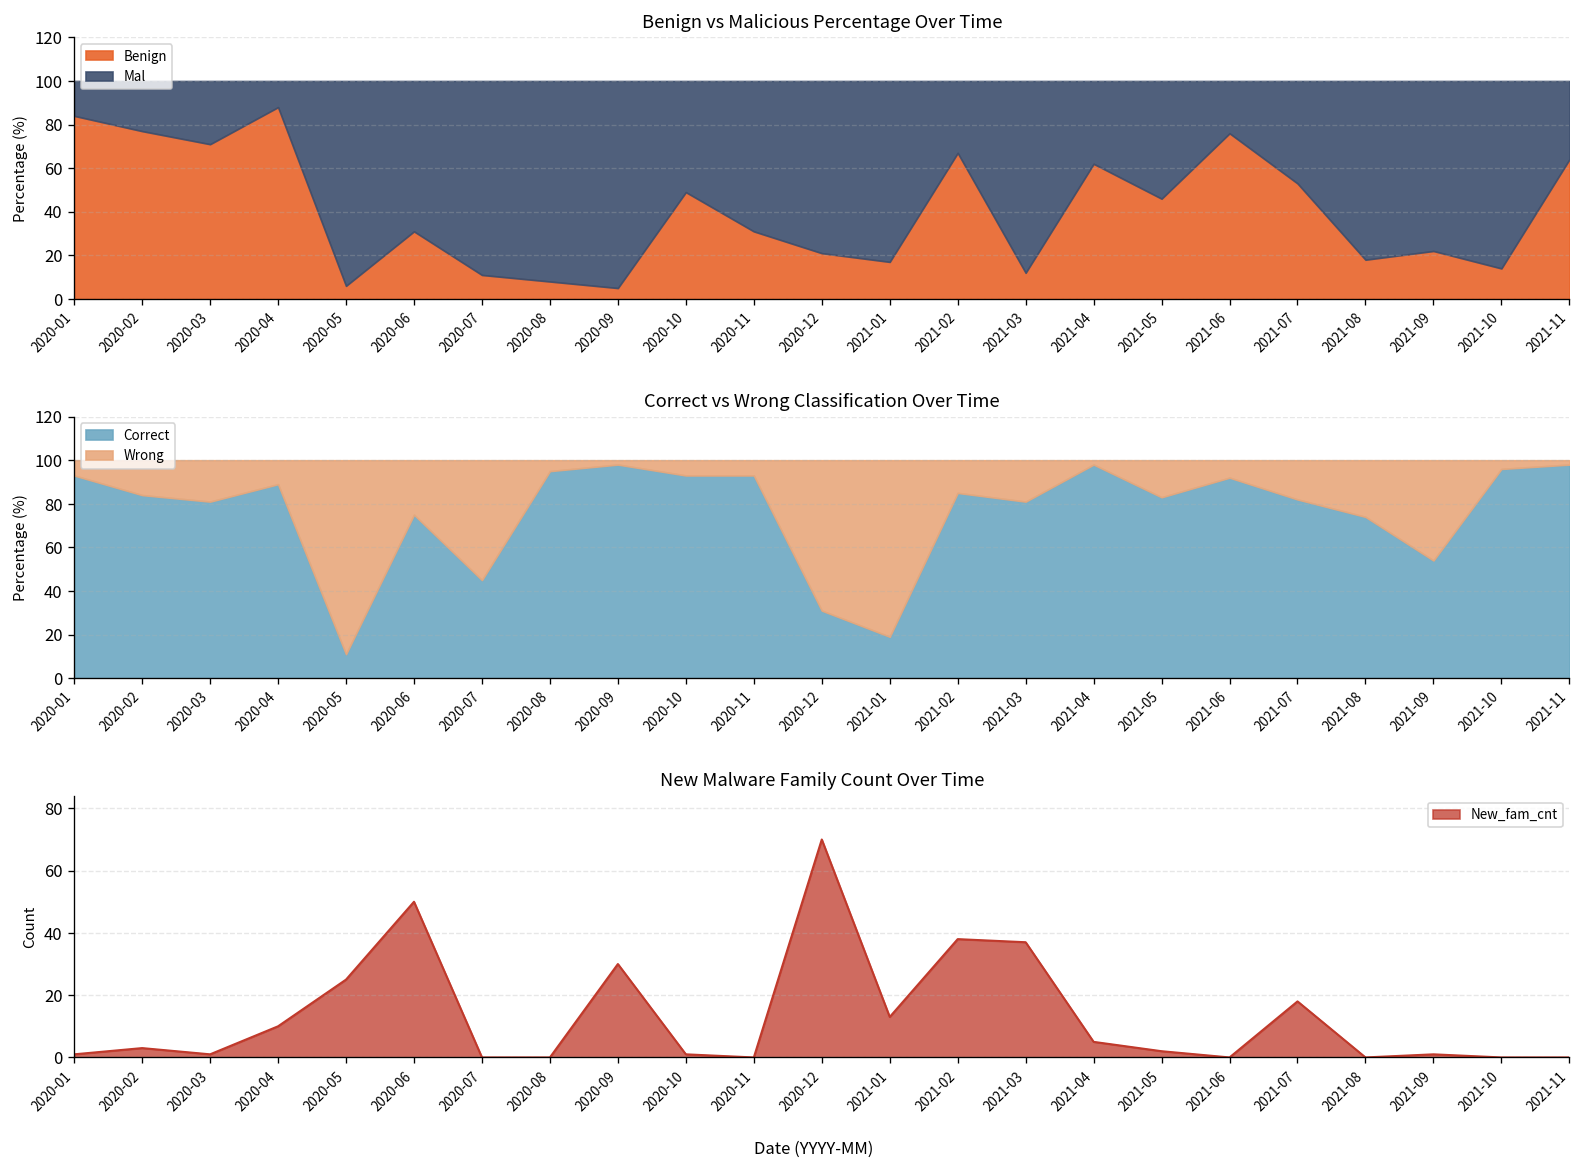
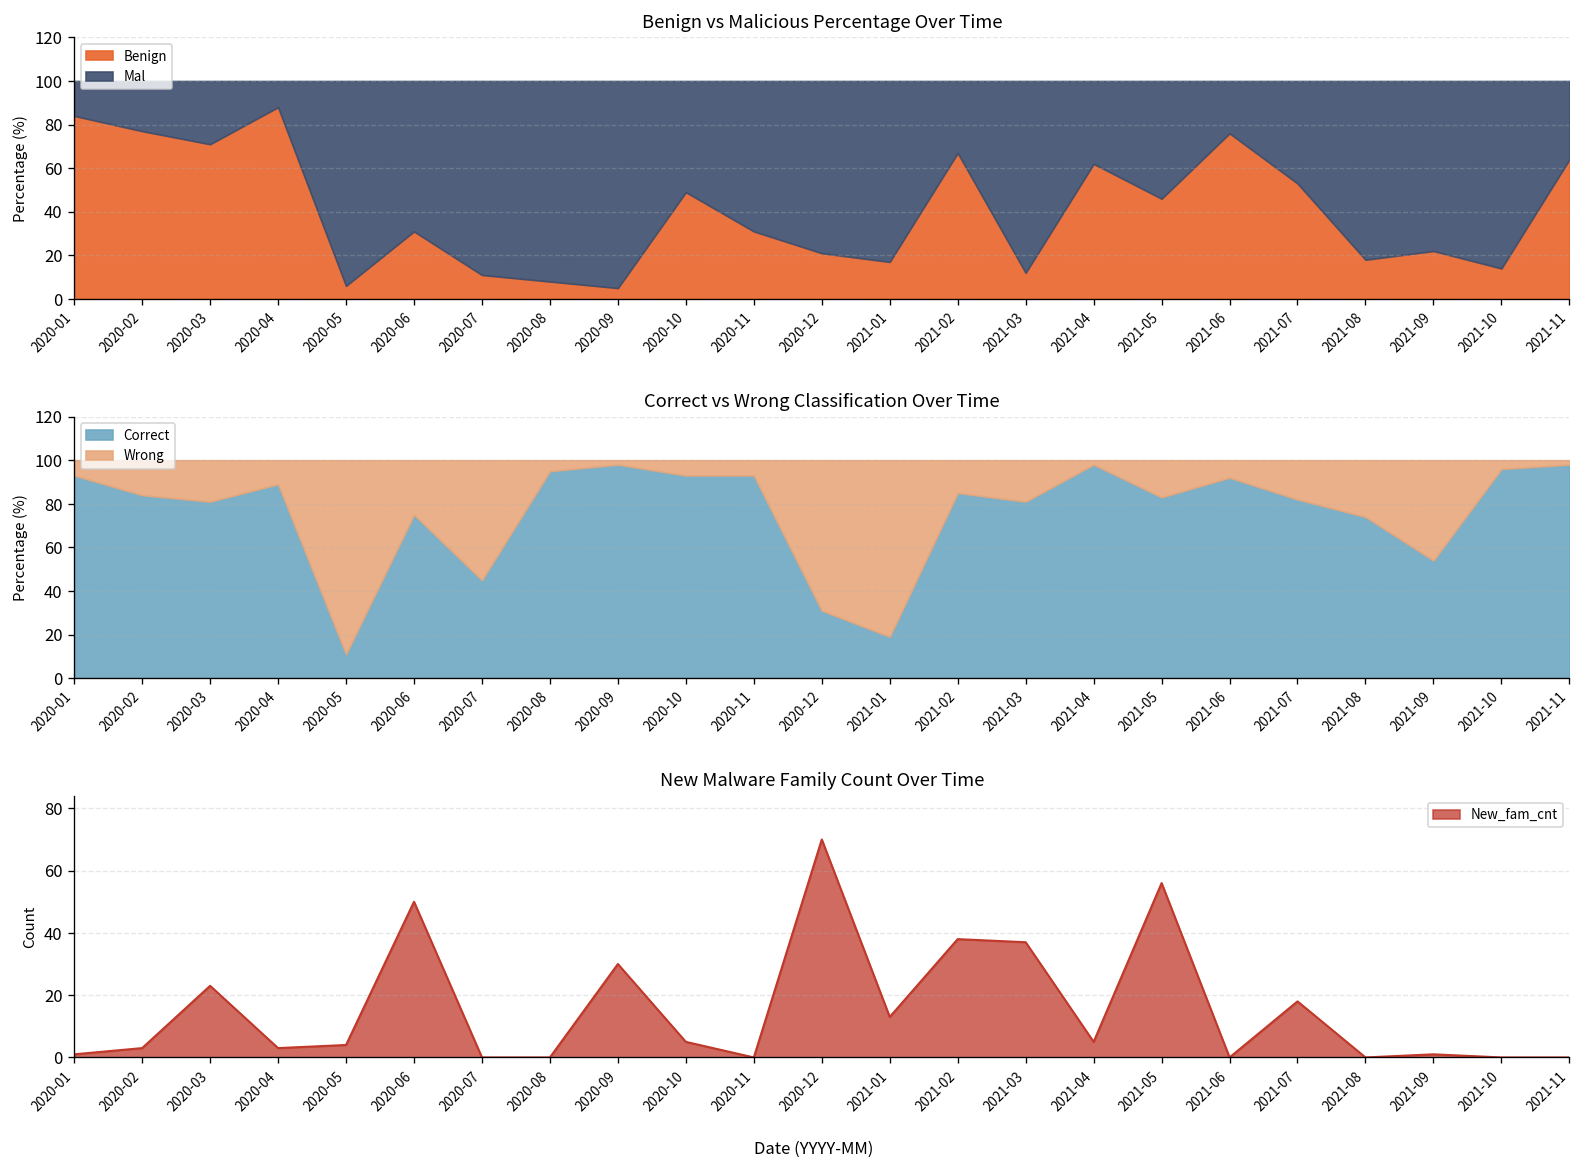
New Malware Family Count Over Time, 2020-03: 1 -> 23
New Malware Family Count Over Time, 2020-04: 10 -> 3
New Malware Family Count Over Time, 2020-05: 25 -> 4
New Malware Family Count Over Time, 2020-10: 1 -> 5
New Malware Family Count Over Time, 2021-05: 2 -> 56
